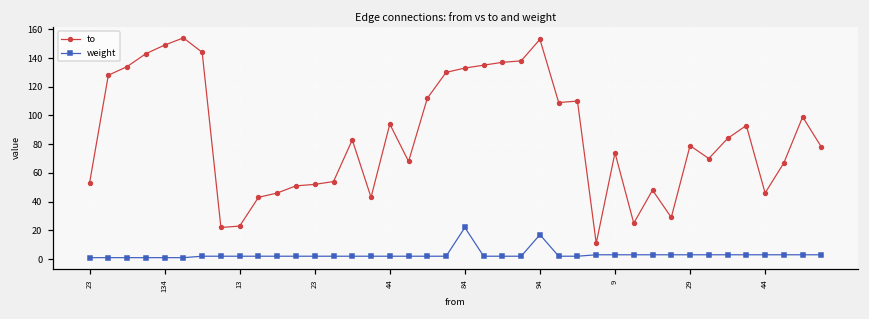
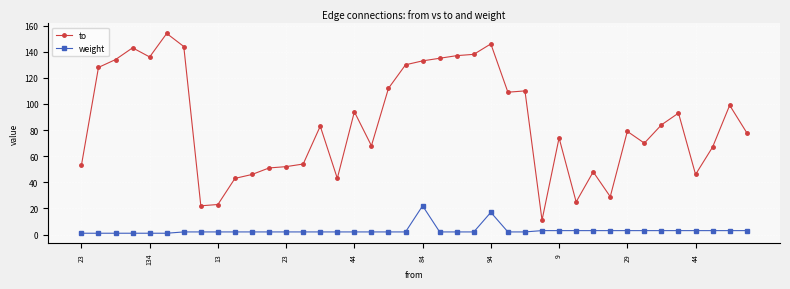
to, 134: 149 -> 136
to, 94: 153 -> 146
